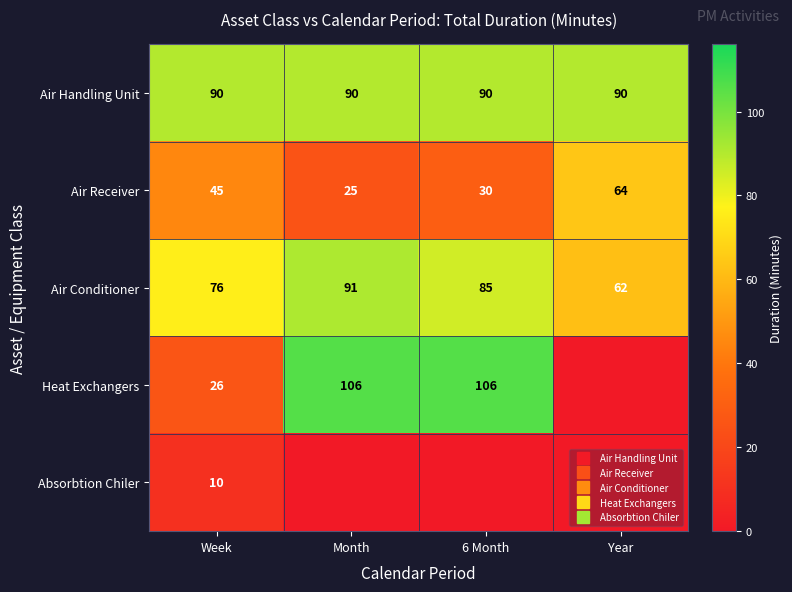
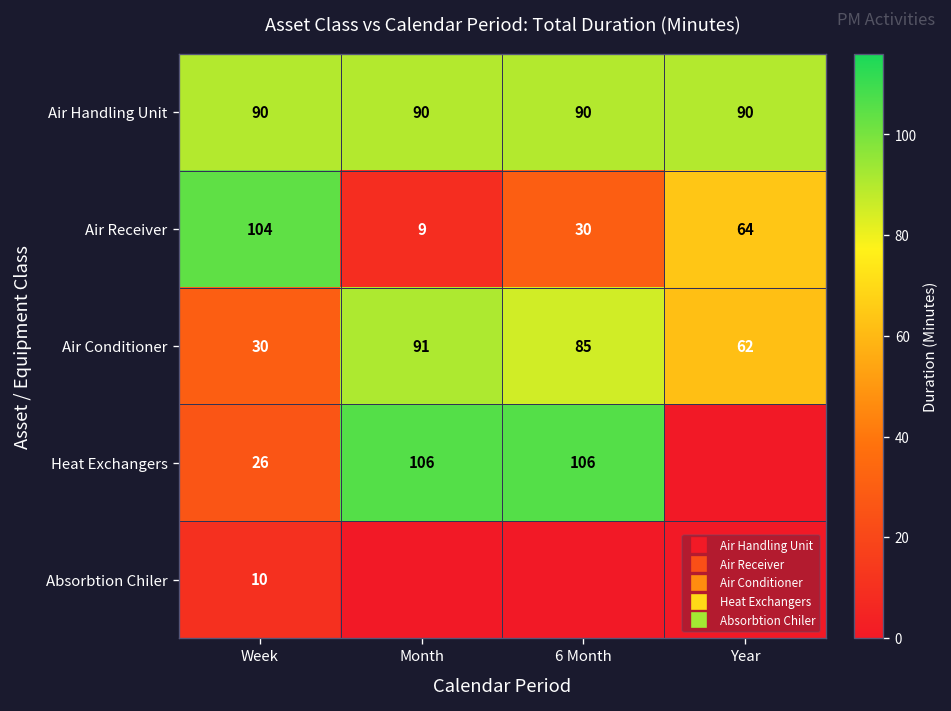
Air Receiver, Week: 45 -> 104
Air Receiver, Month: 25 -> 9
Air Conditioner, Week: 76 -> 30
